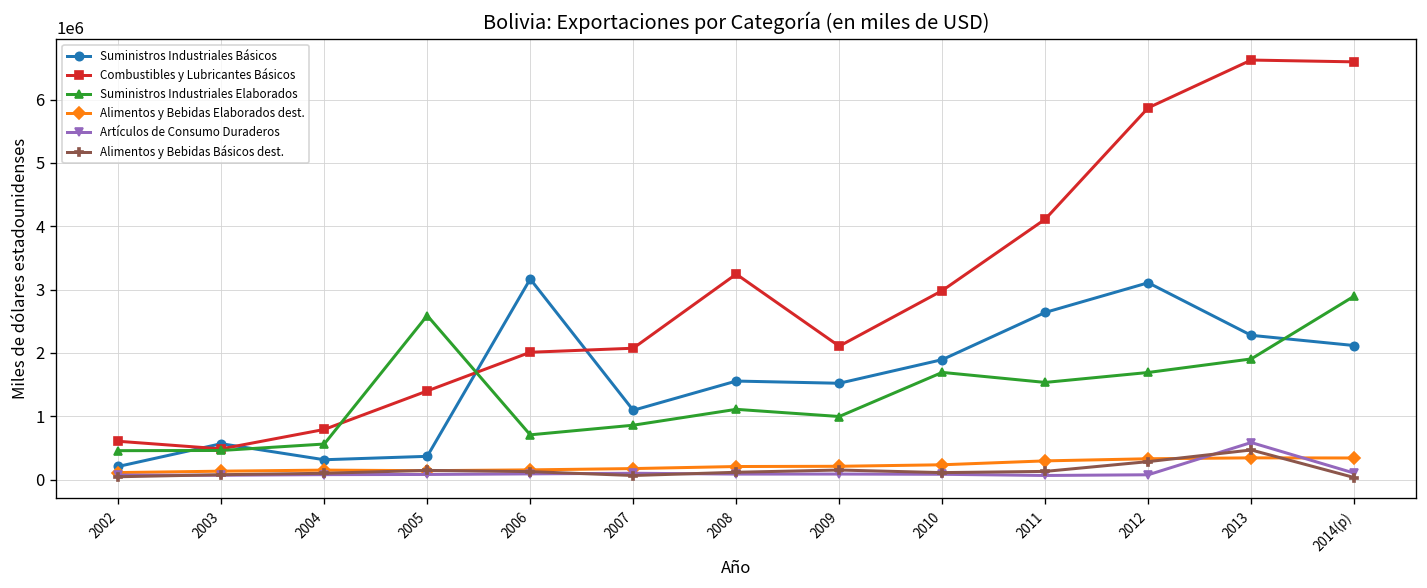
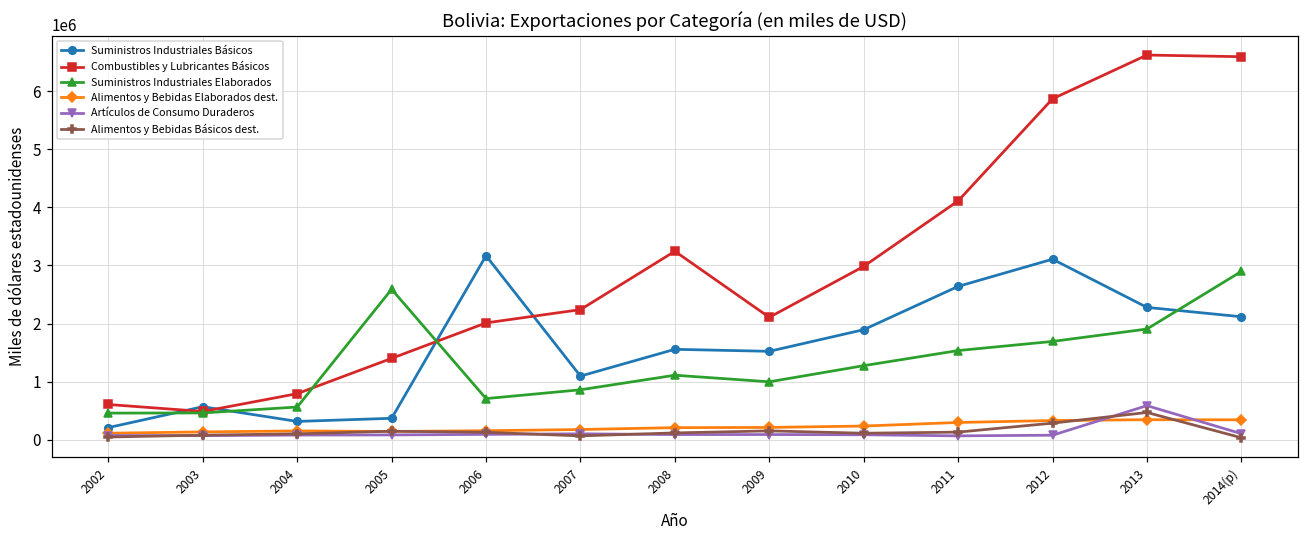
Combustibles y Lubricantes Básicos, 2007: 2100000 -> 2200000
Suministros Industriales Elaborados, 2010: 1700000 -> 1300000
